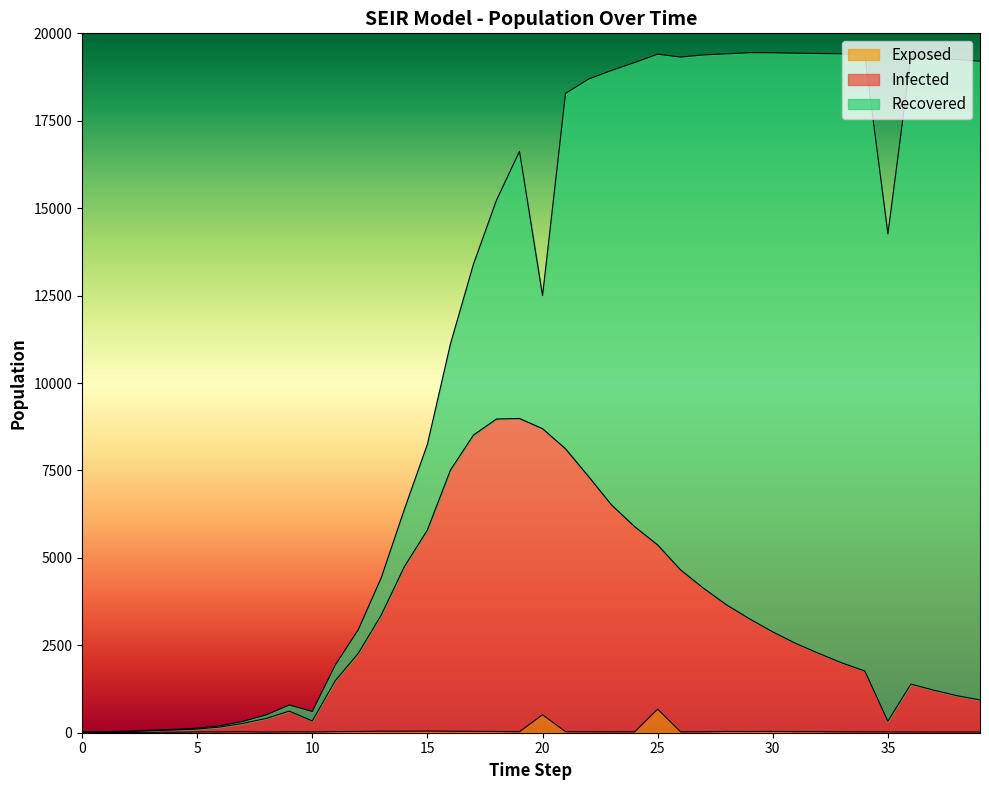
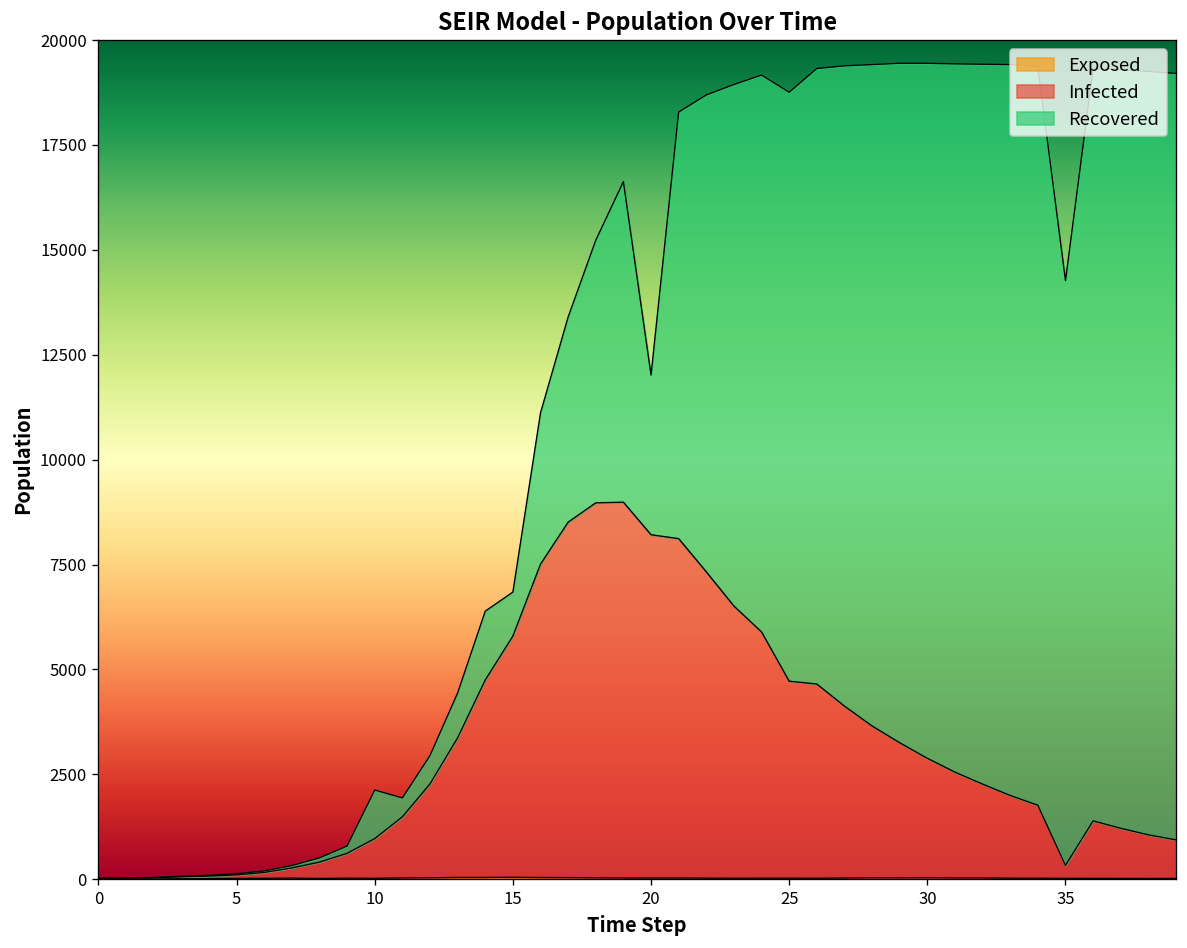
Infected, 10: 300 -> 900
Recovered, 10: 300 -> 1200
Recovered, 15: 2500 -> 1000
Exposed, 20: 500 -> 0
Exposed, 25: 700 -> 0
